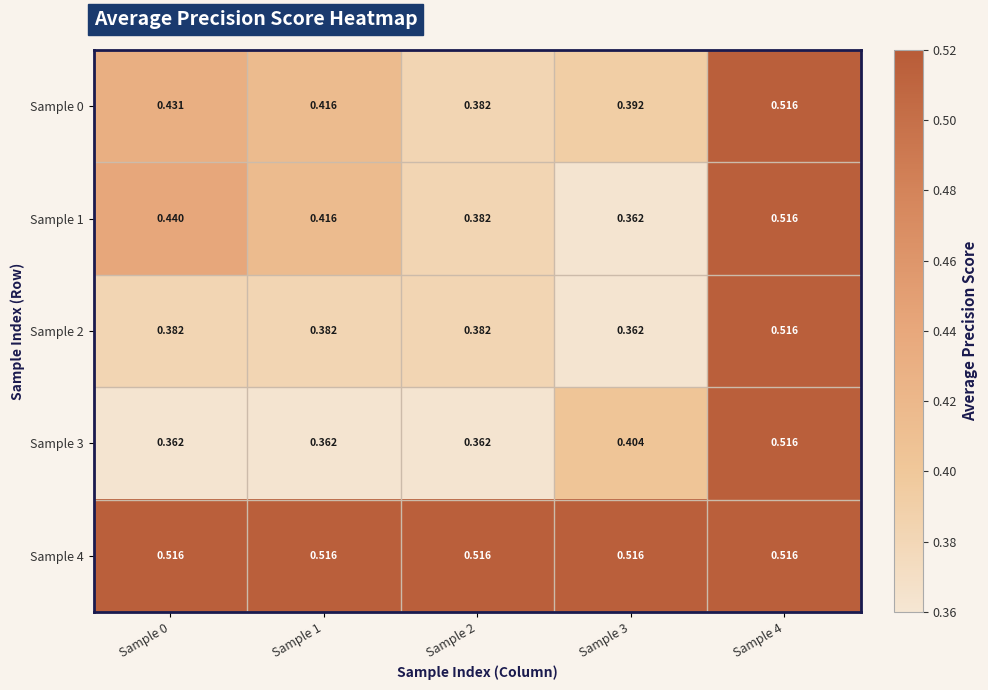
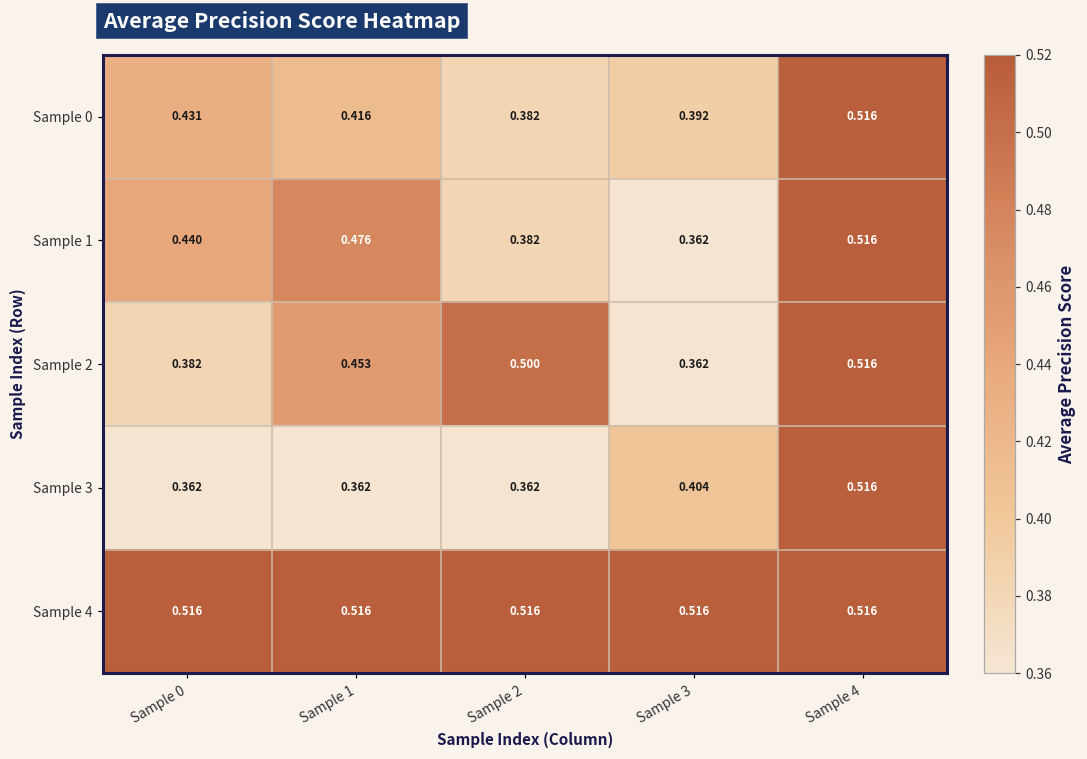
Sample 1, Sample 1: 0.416 -> 0.476
Sample 2, Sample 1: 0.382 -> 0.453
Sample 2, Sample 2: 0.382 -> 0.500
